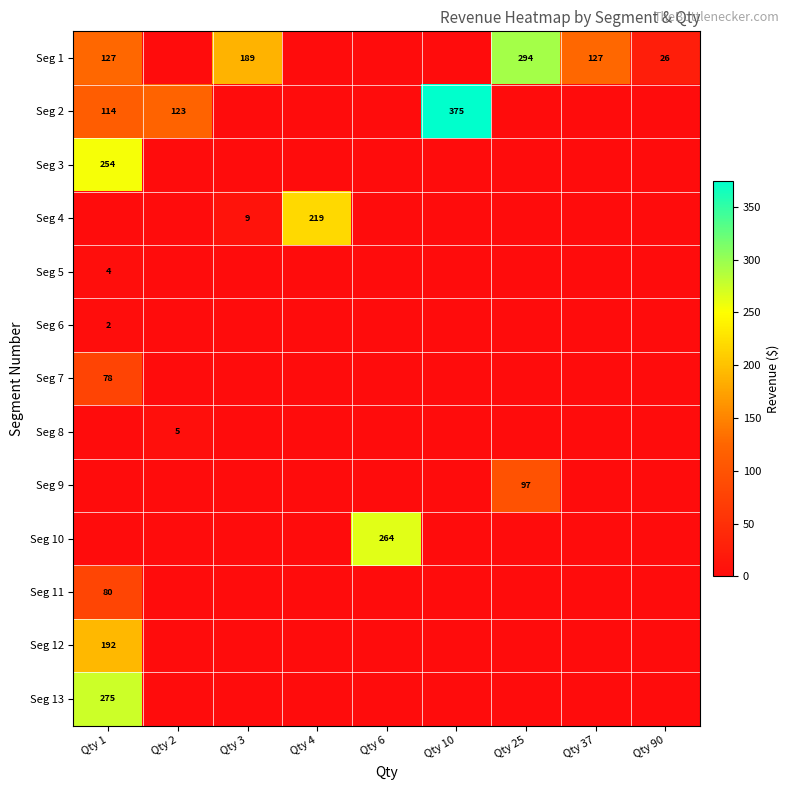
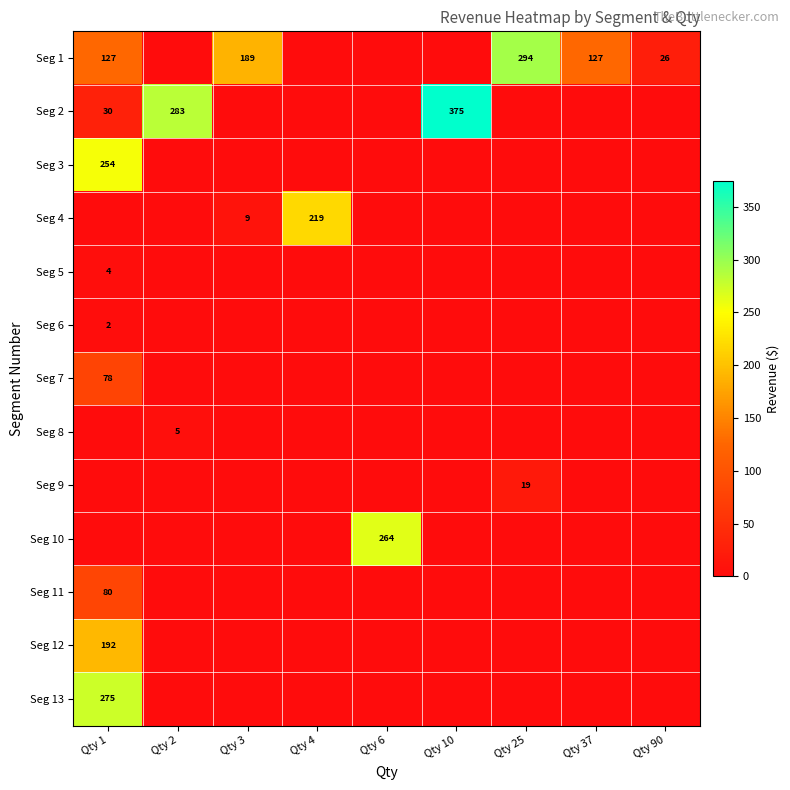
Seg 2, Qty 1: 114 -> 30
Seg 2, Qty 2: 123 -> 283
Seg 9, Qty 25: 97 -> 19
